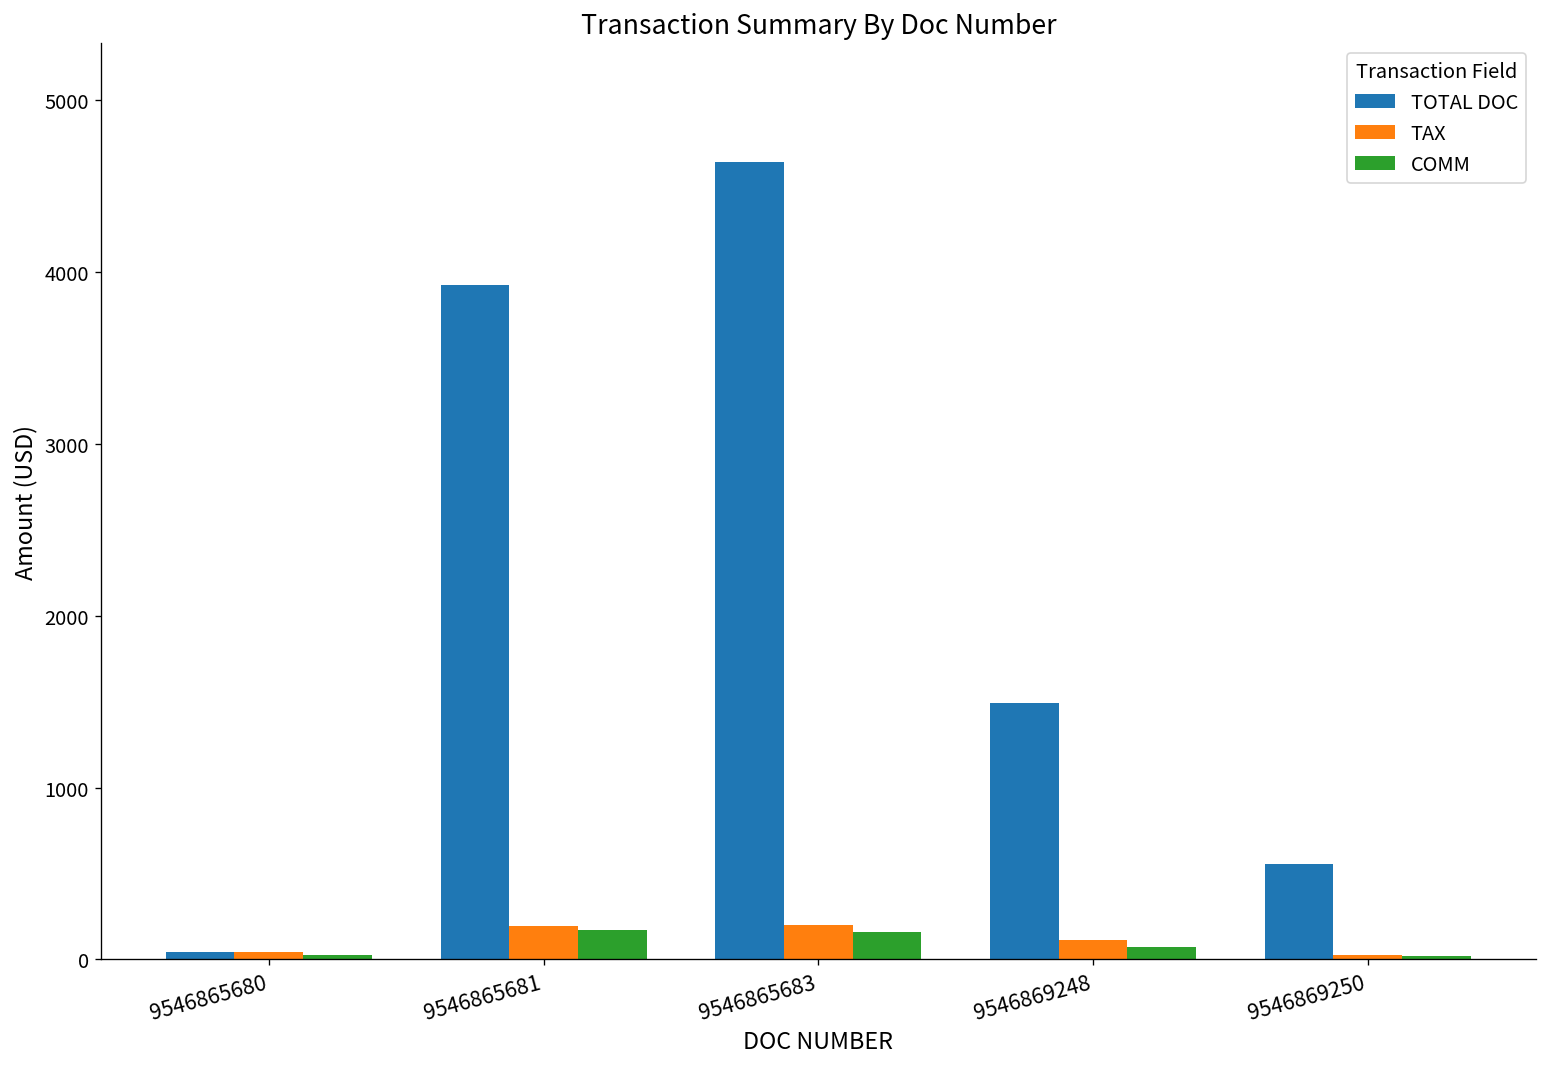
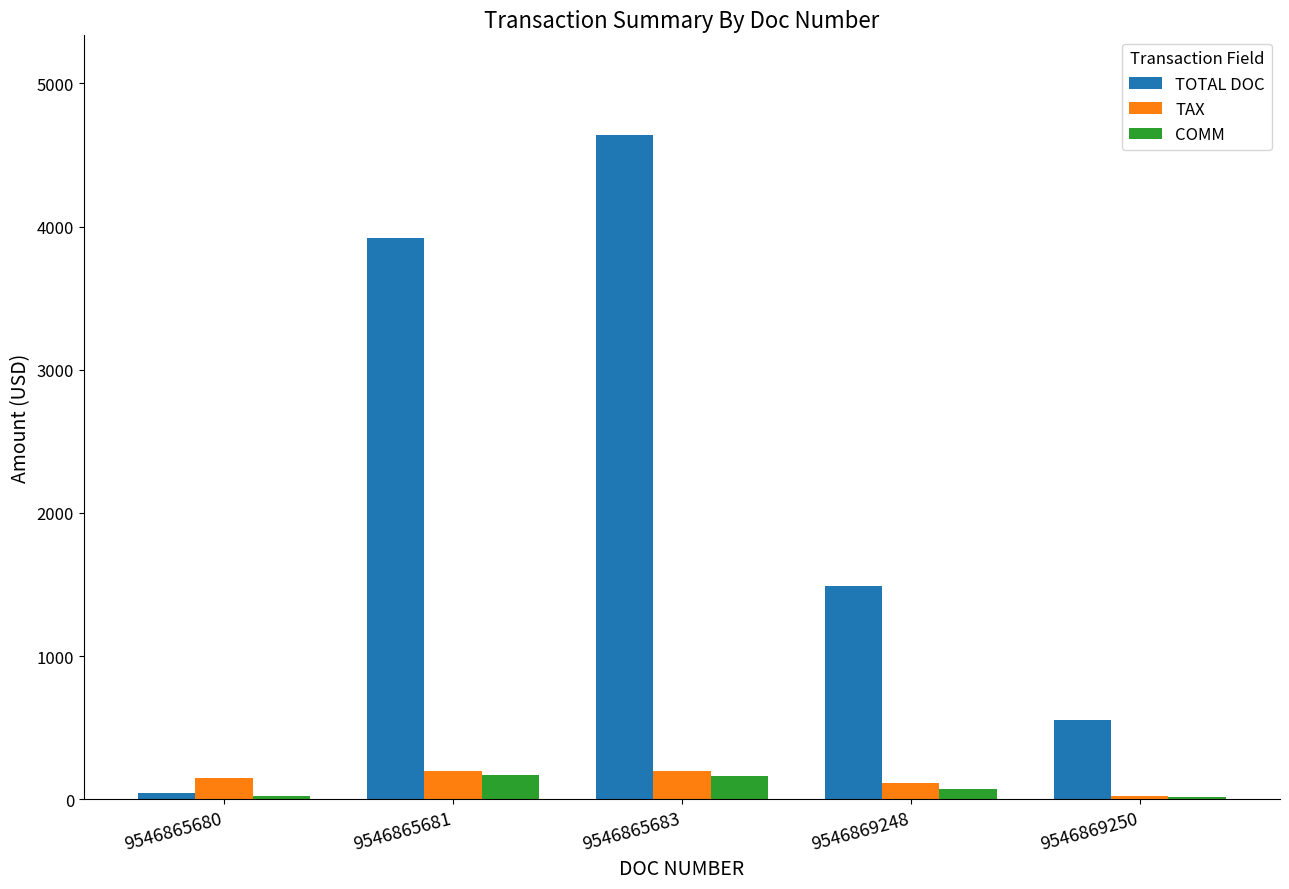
TAX, 9546865680: 40 -> 150
